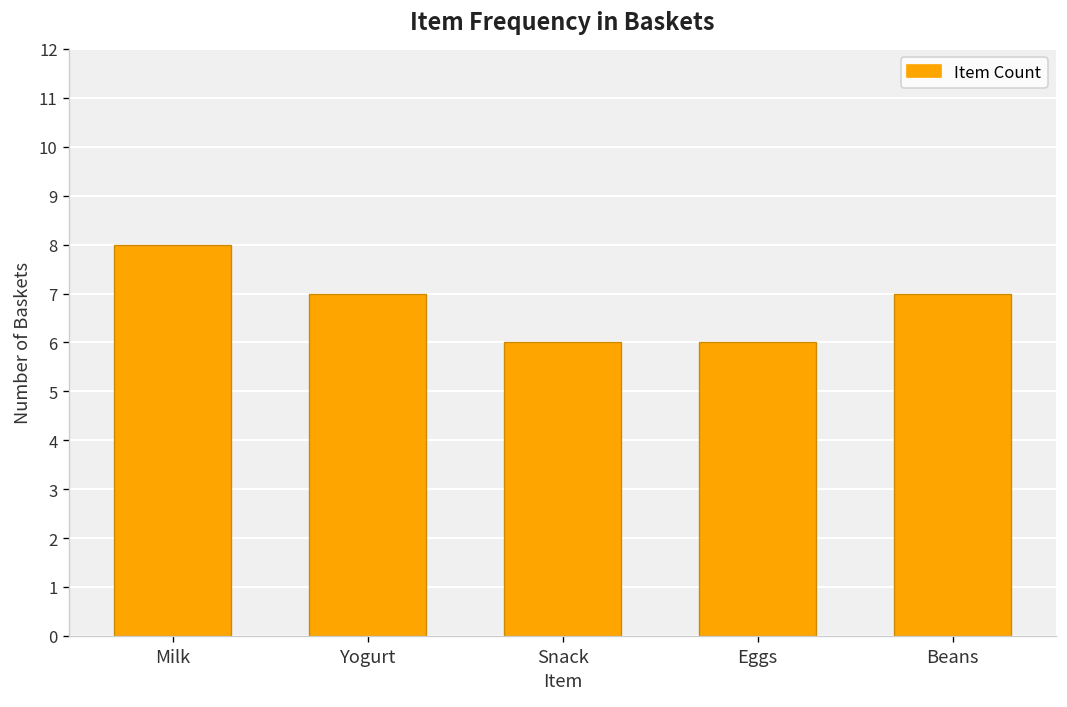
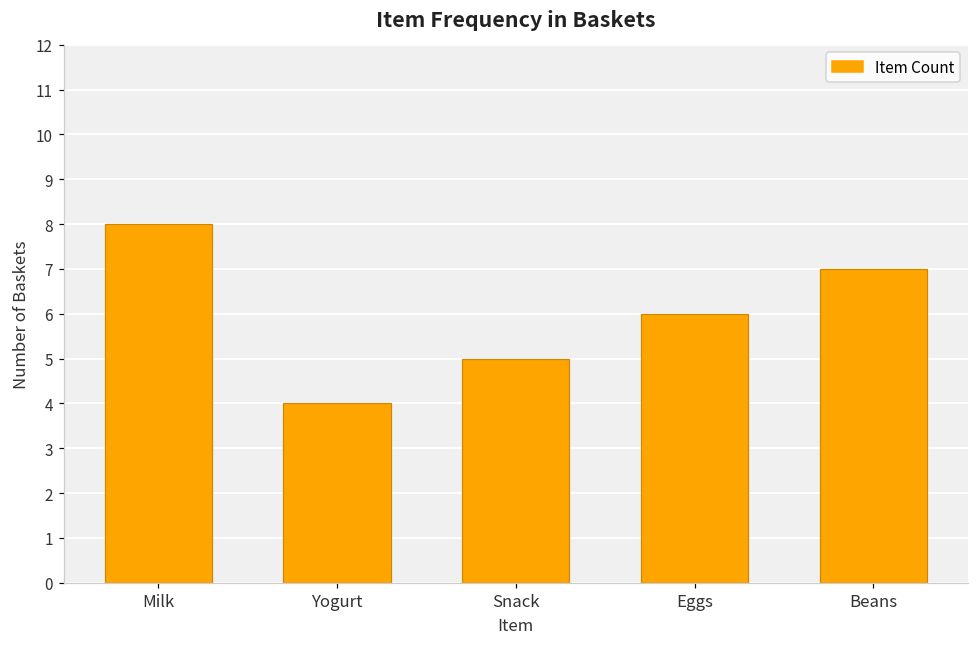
Yogurt: 7 -> 4
Snack: 6 -> 5
